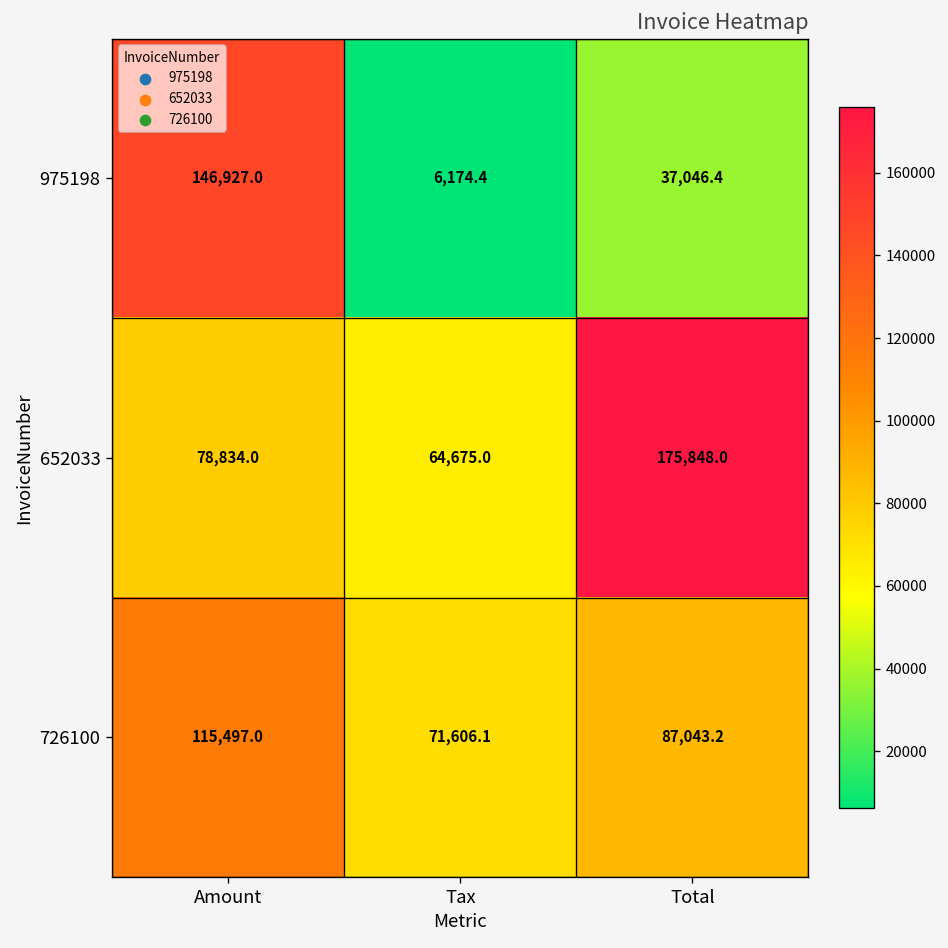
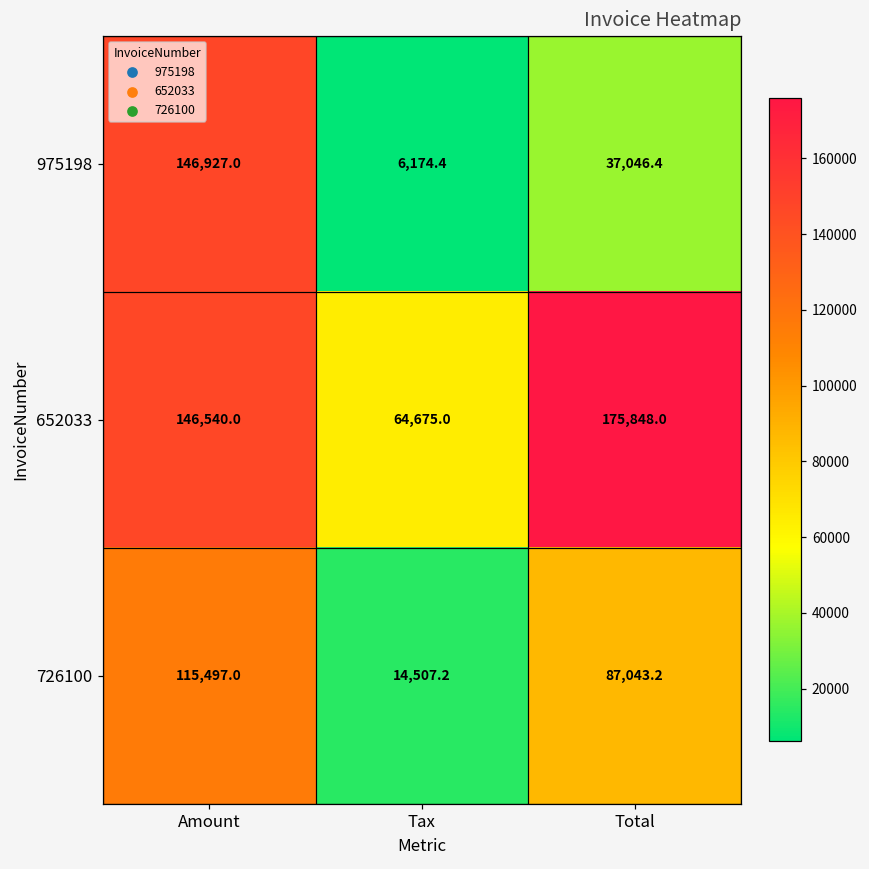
652033, Amount: 78,834.0 -> 146,540.0
726100, Tax: 71,606.1 -> 14,507.2
